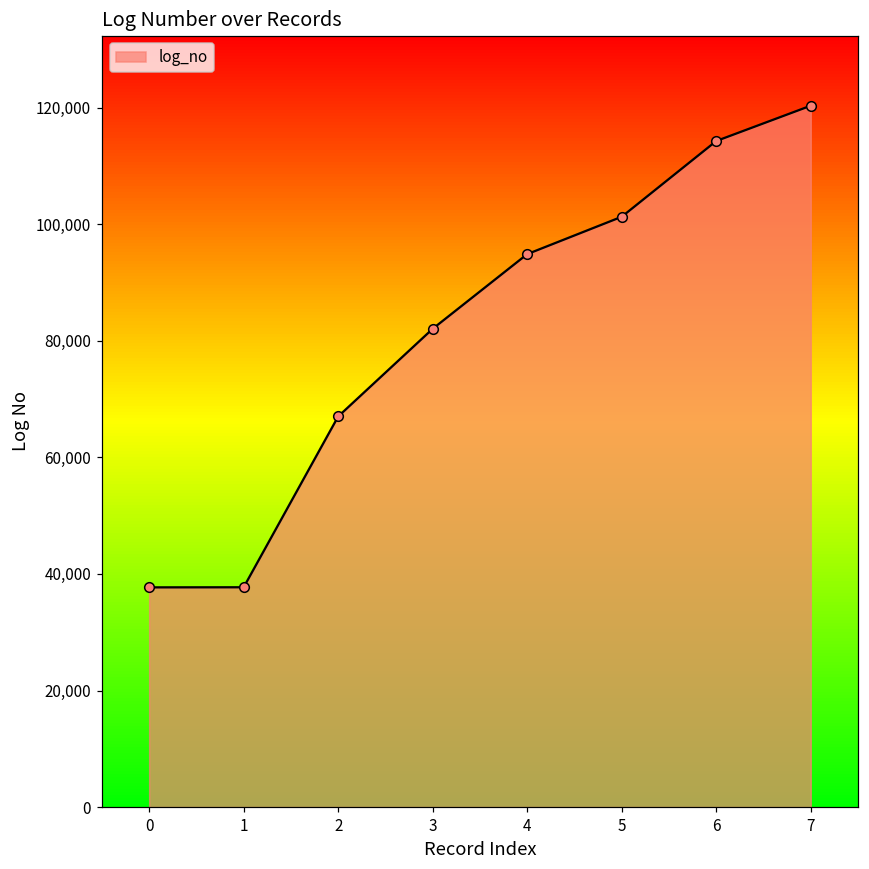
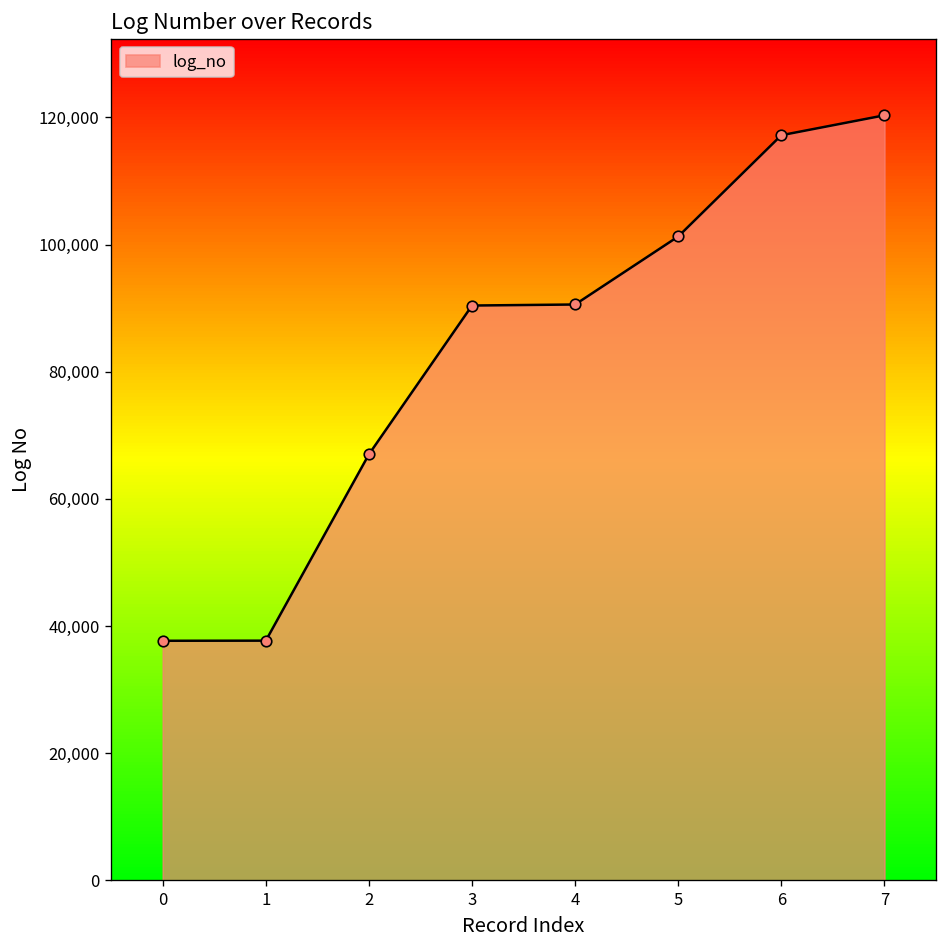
3: 82,000 -> 90,000
4: 95,000 -> 91,000
6: 114,000 -> 117,000
